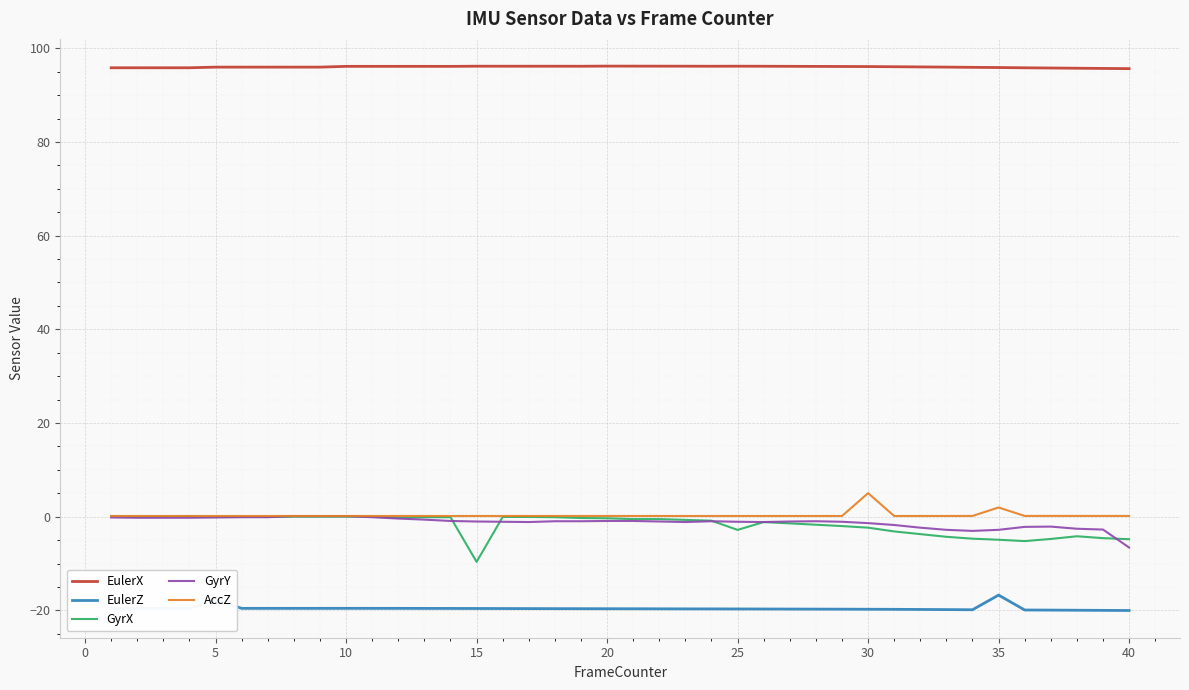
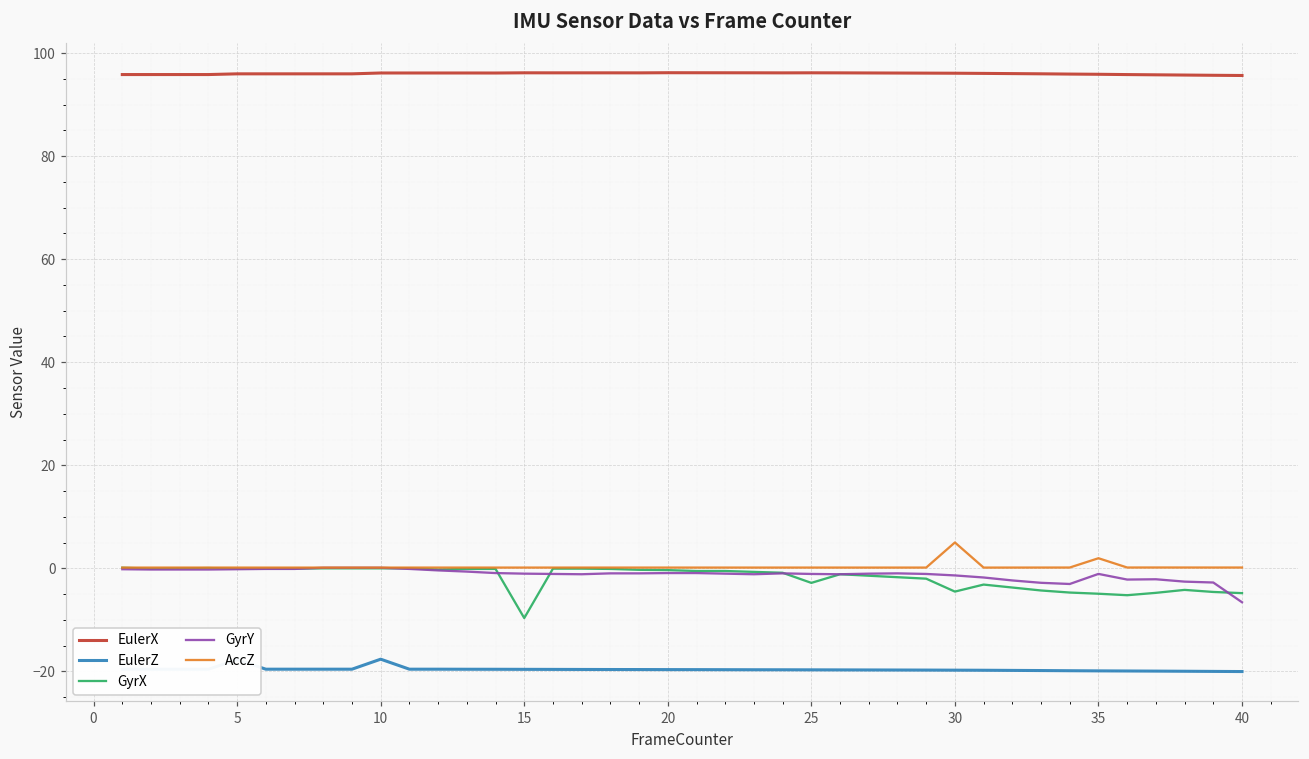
EulerZ, 10: -20 -> -18
GyrX, 30: -2 -> -5
EulerZ, 35: -17 -> -20
GyrY, 35: -3 -> -1
